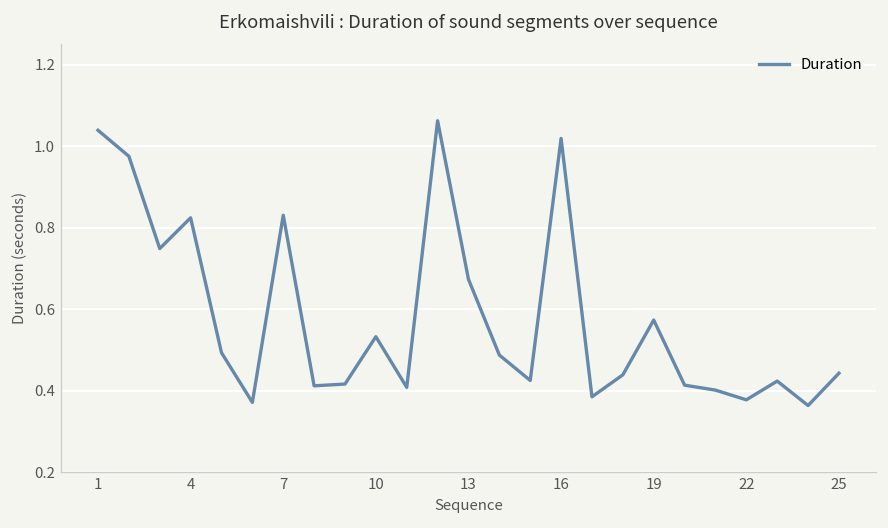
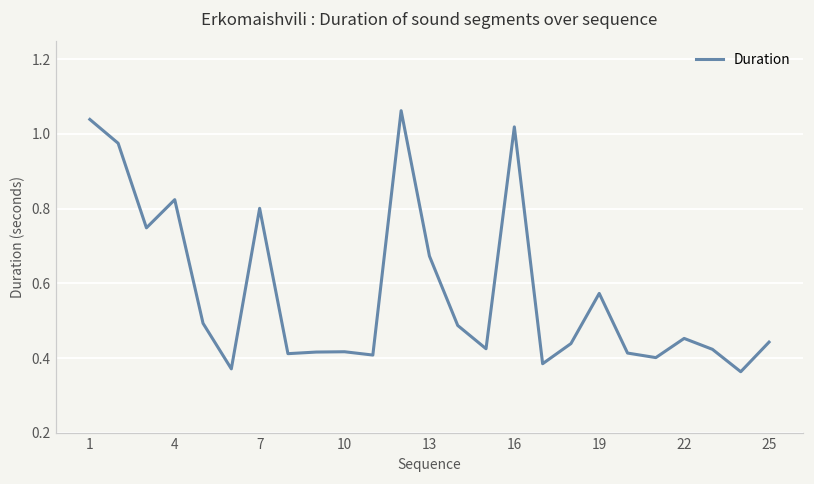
7: 0.83 -> 0.80
10: 0.53 -> 0.42
22: 0.38 -> 0.45
